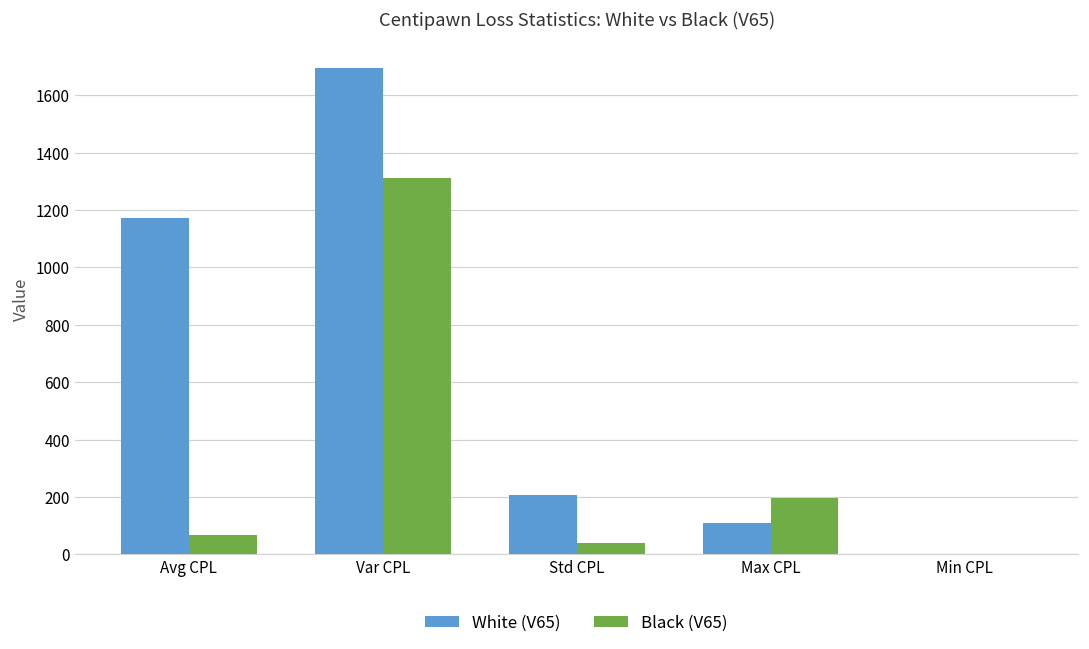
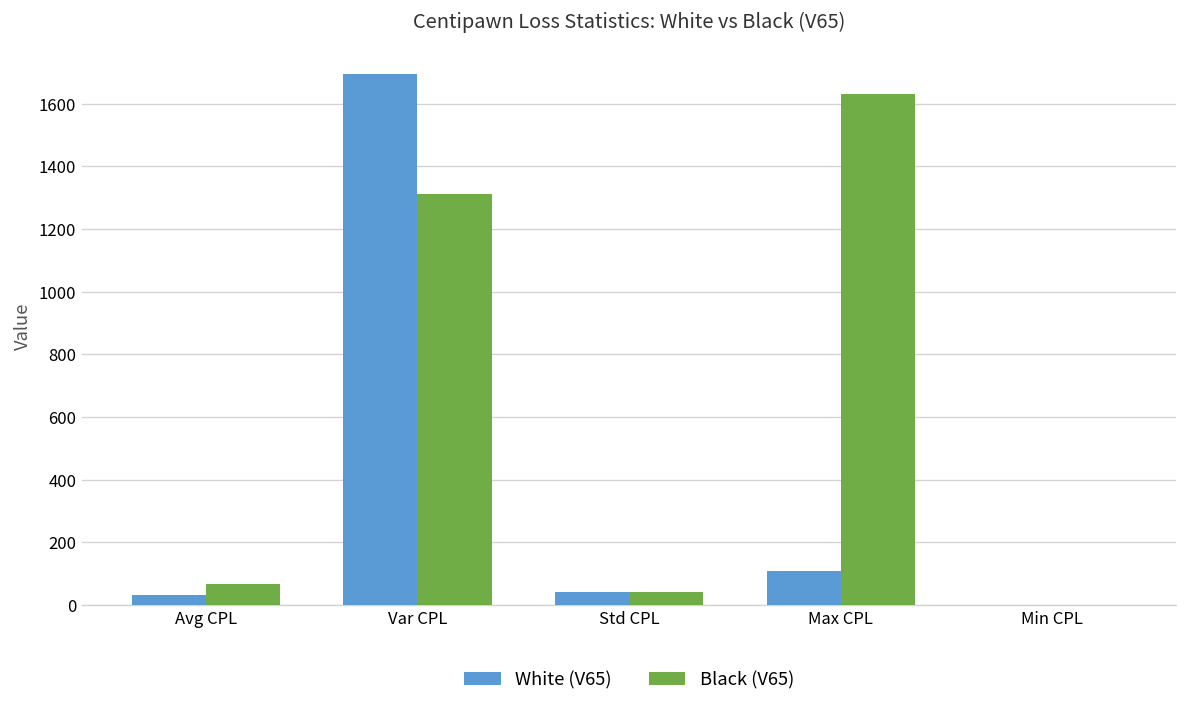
White (V65), Avg CPL: 1170 -> 30
White (V65), Std CPL: 210 -> 40
Black (V65), Max CPL: 200 -> 1630
